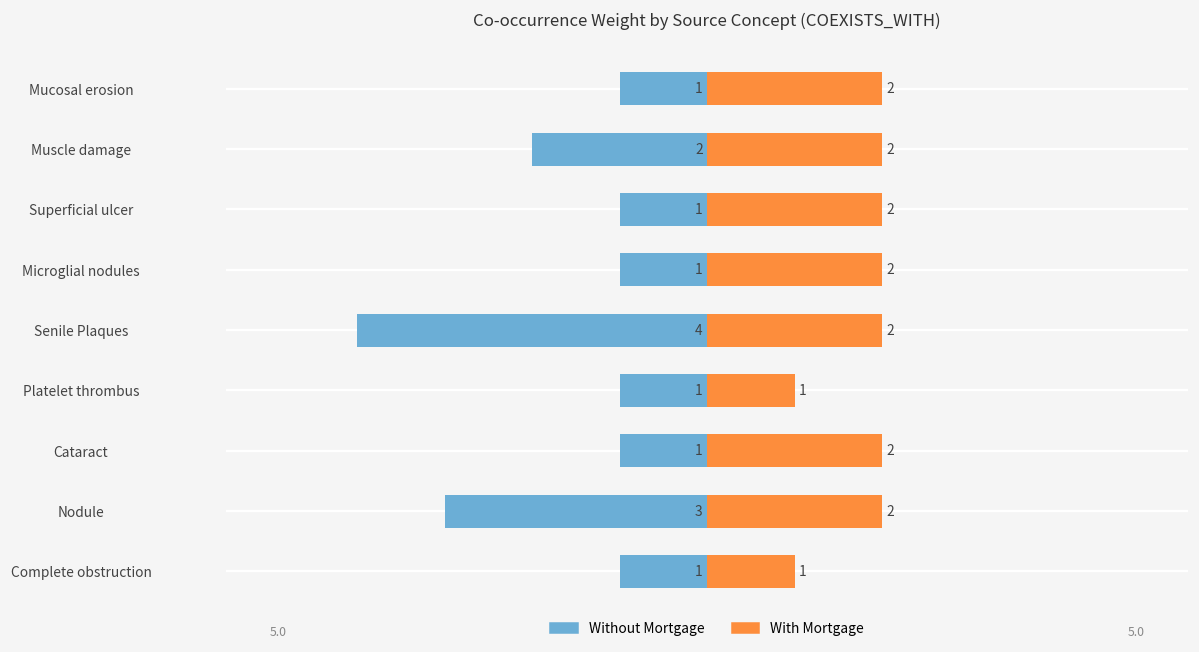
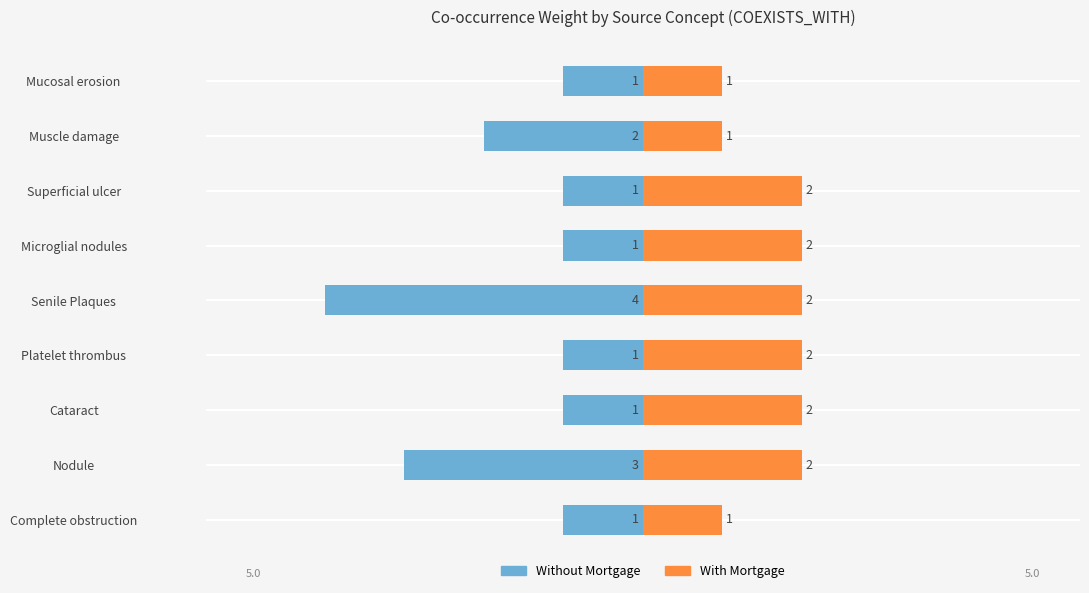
With Mortgage, Mucosal erosion: 2 -> 1
With Mortgage, Muscle damage: 2 -> 1
With Mortgage, Platelet thrombus: 1 -> 2
